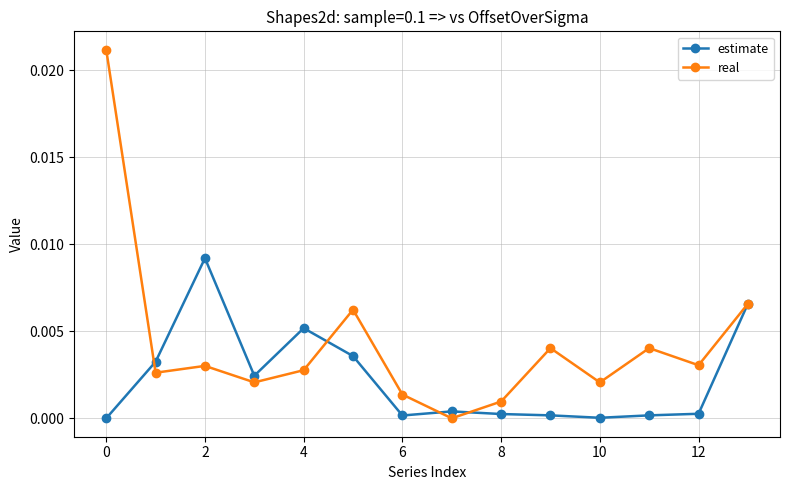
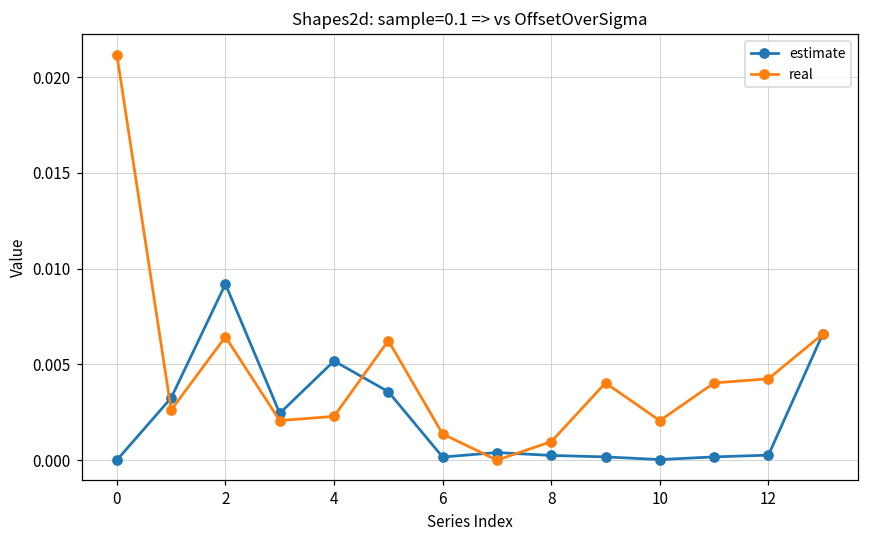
real, 2: 0.0030 -> 0.0064
real, 4: 0.0028 -> 0.0023
real, 12: 0.0030 -> 0.0042
